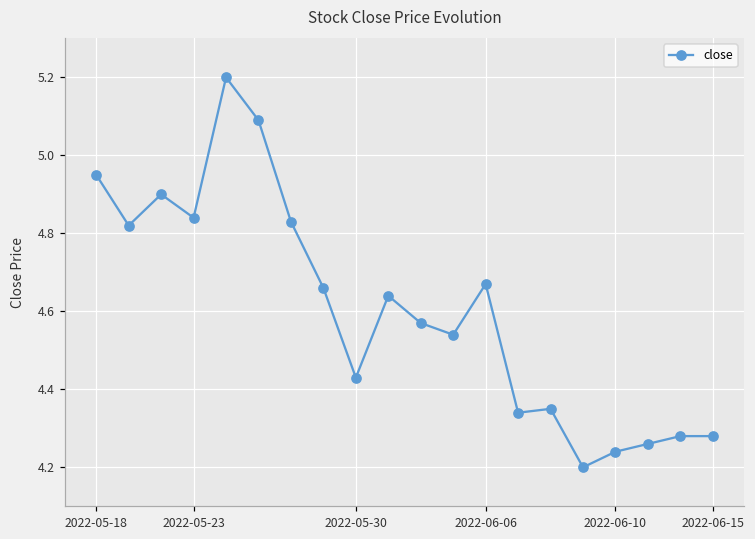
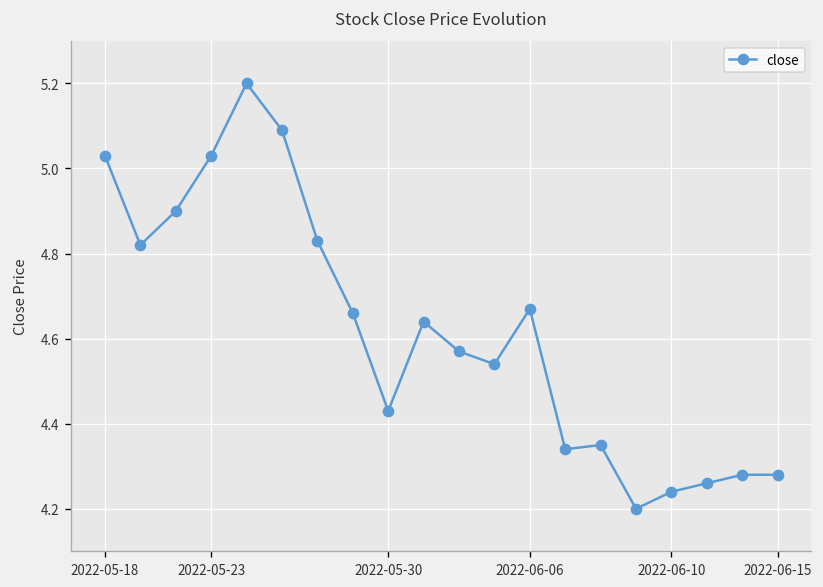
2022-05-18: 4.95 -> 5.03
2022-05-23: 4.84 -> 5.03
